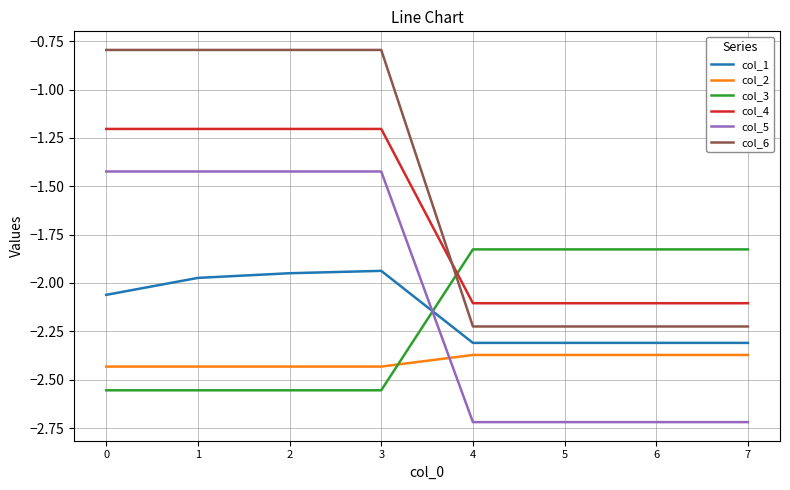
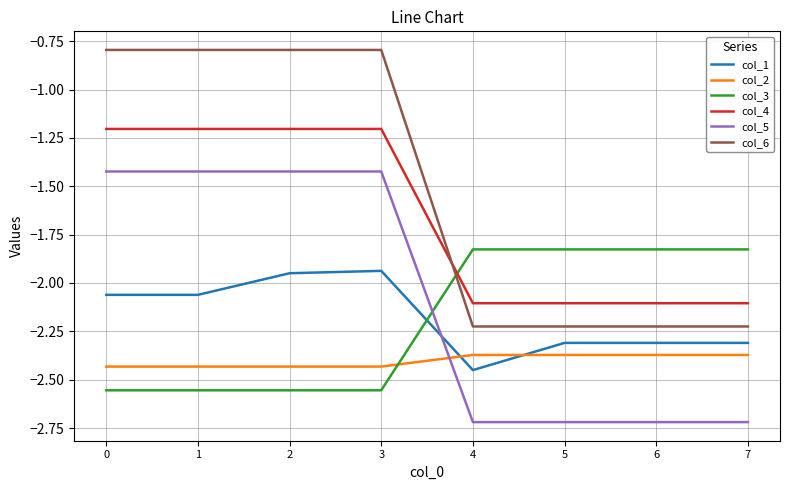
col_1, 1: -1.97 -> -2.06
col_1, 4: -2.31 -> -2.45
